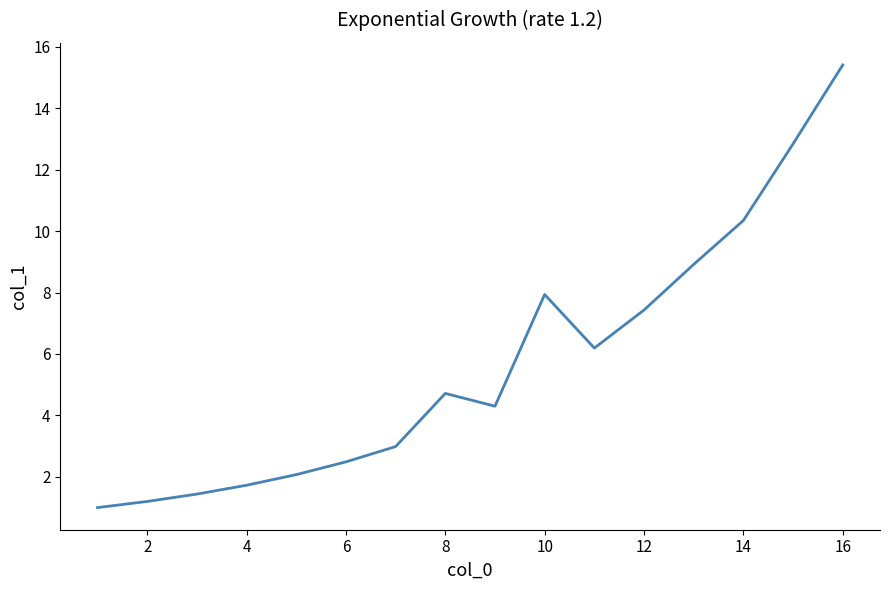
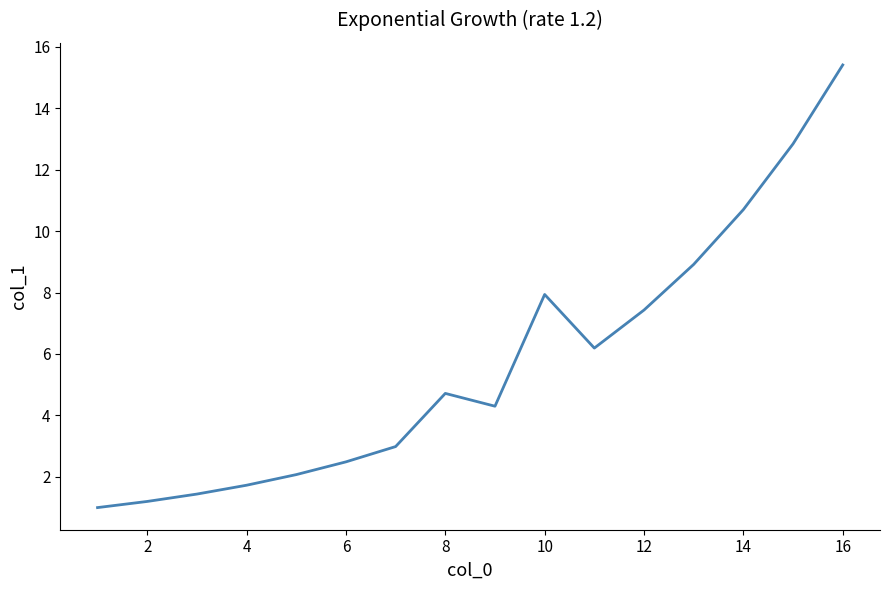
14: 10.3 -> 10.7
